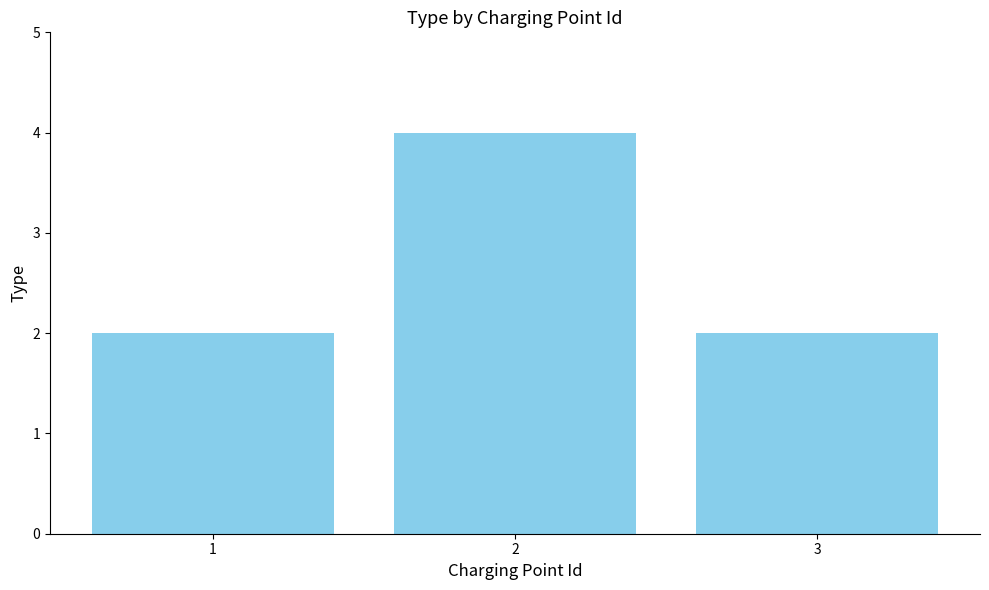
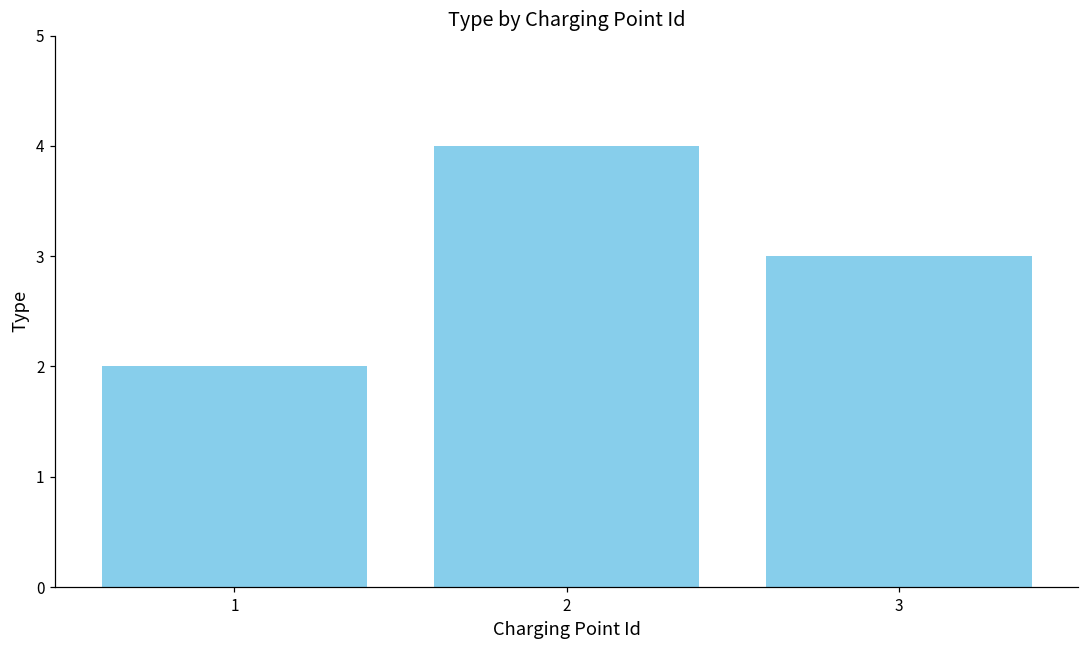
3: 2 -> 3
